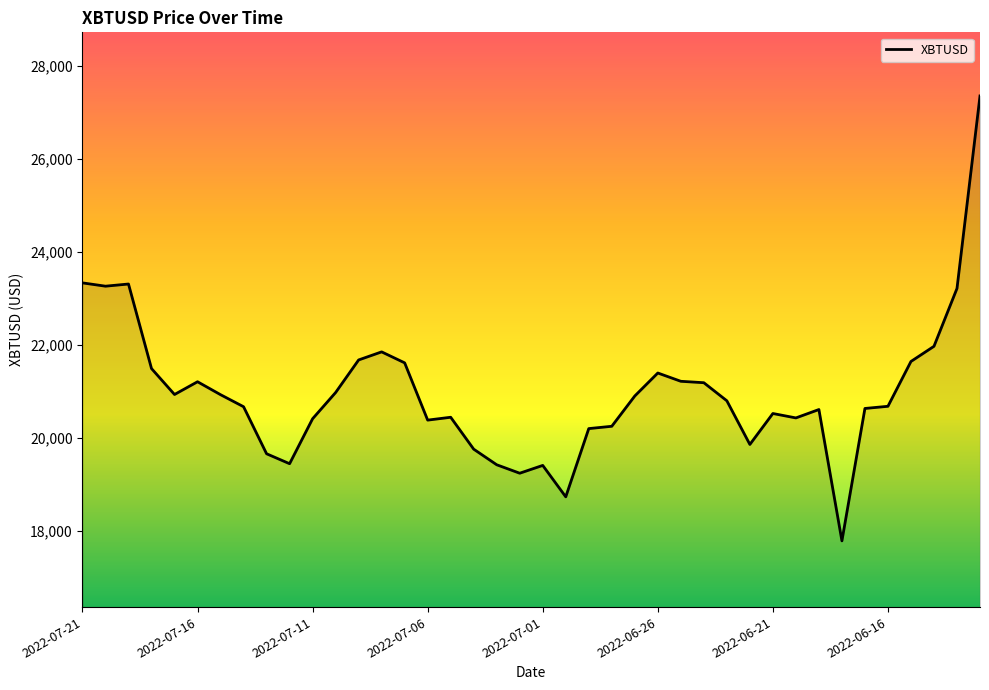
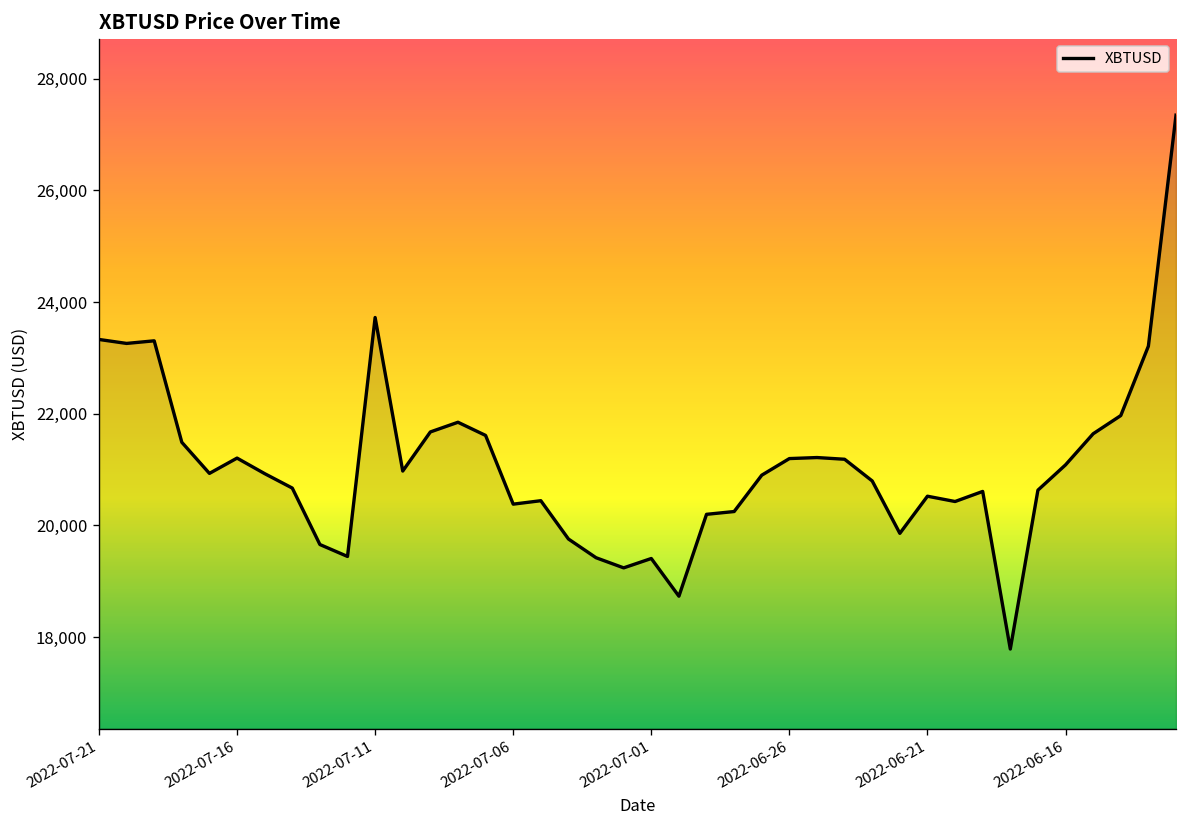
2022-07-11: 20,400 -> 23,700
2022-06-26: 21,400 -> 21,200
2022-06-16: 20,700 -> 21,100
